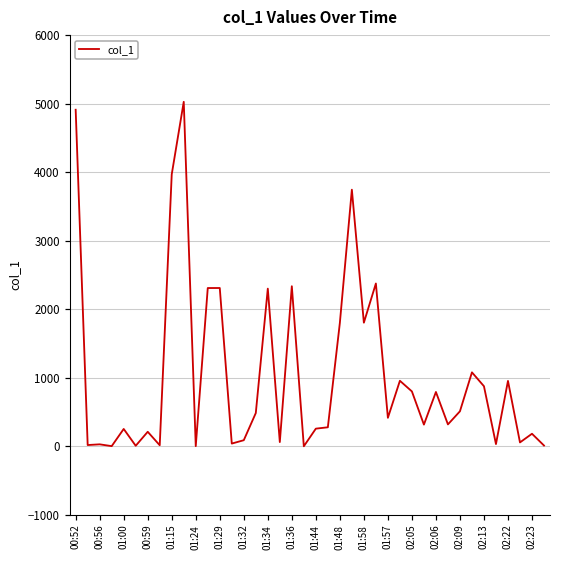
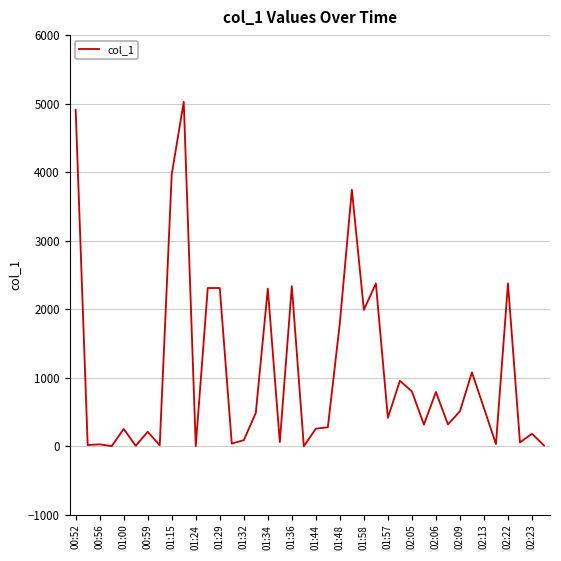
01:58: 1800 -> 2000
02:13: 900 -> 600
02:22: 1000 -> 2400
